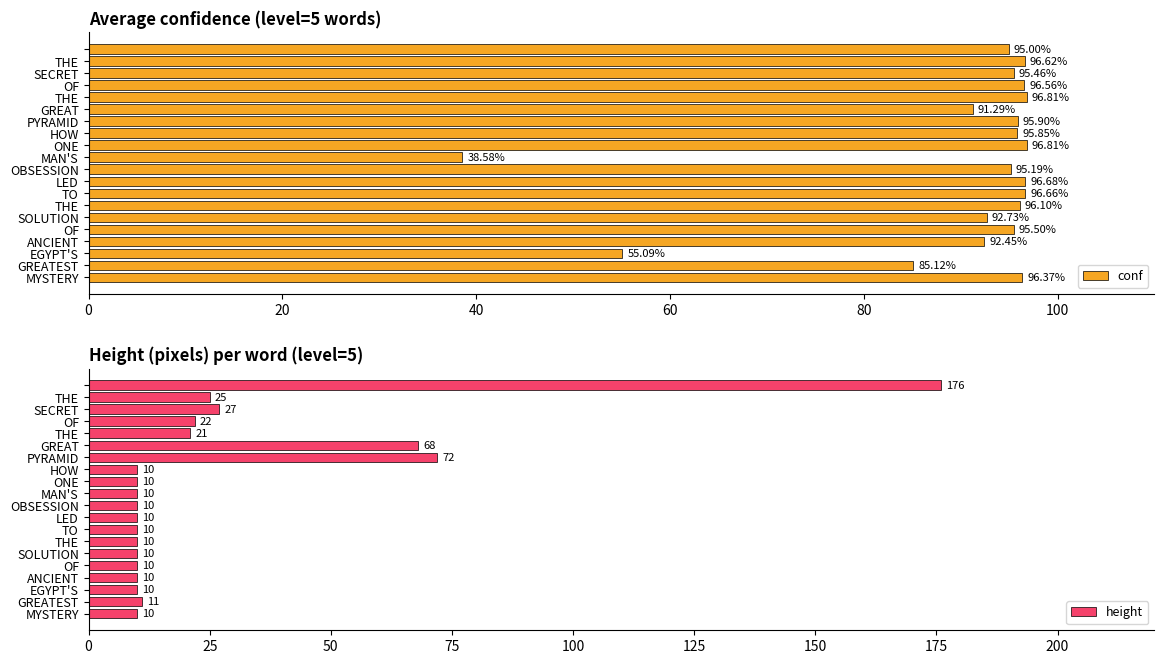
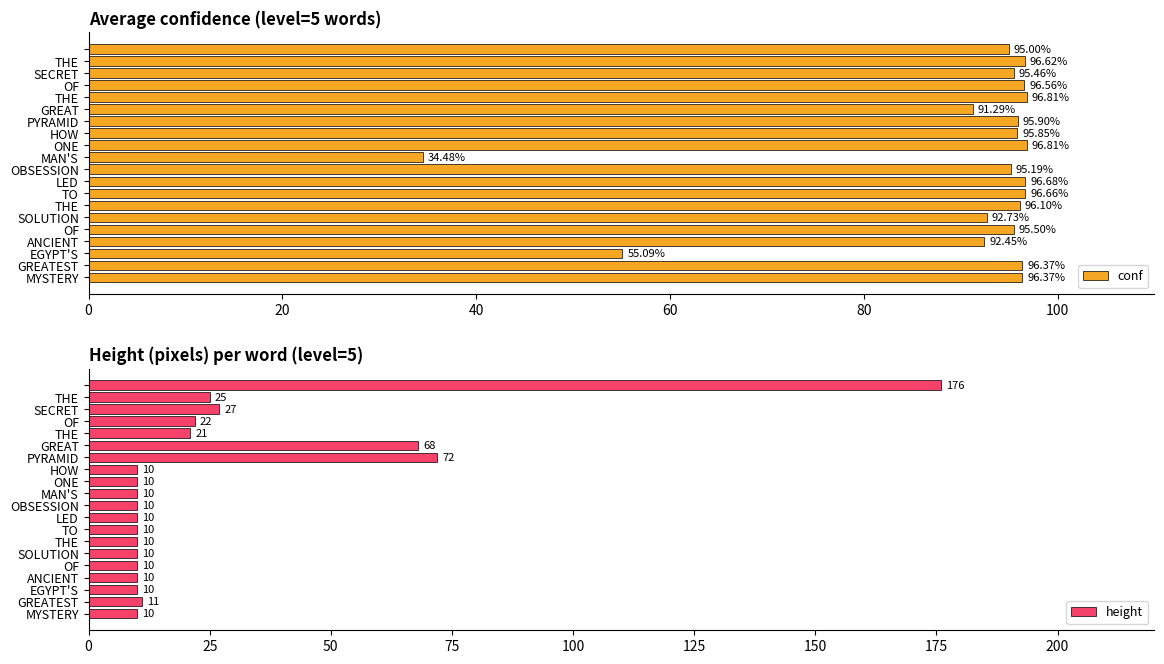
Average confidence (level=5 words), MAN'S: 38.58% -> 34.48%
Average confidence (level=5 words), GREATEST: 85.12% -> 96.37%
